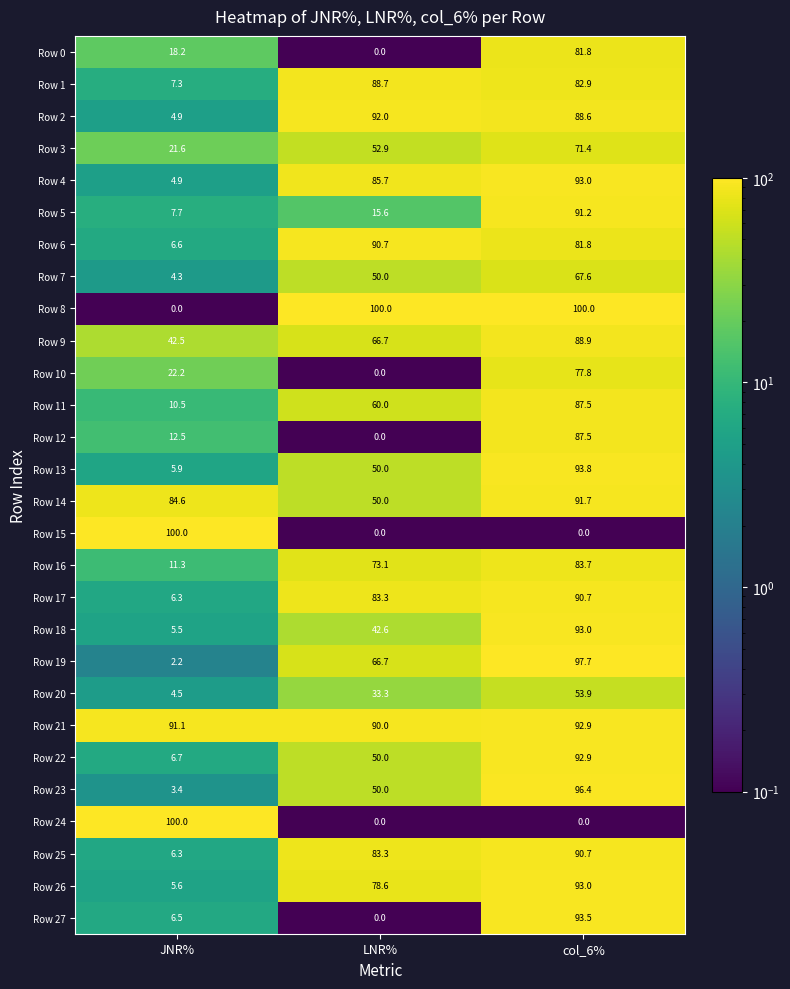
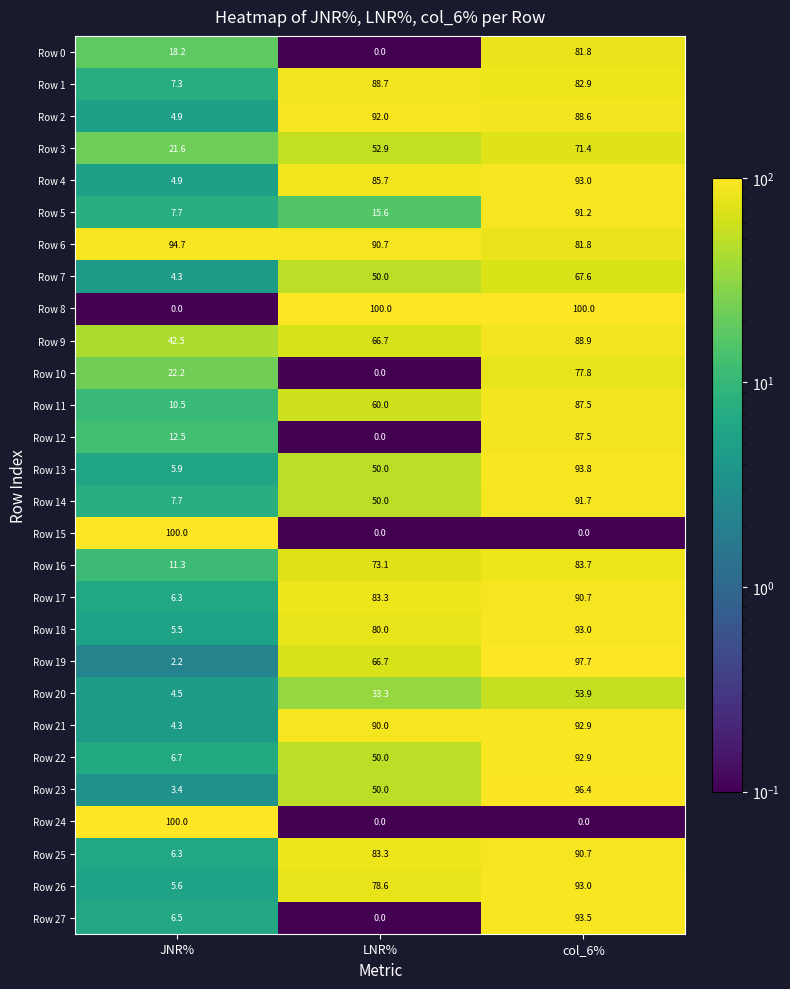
Row 6, JNR%: 6.6 -> 94.7
Row 14, JNR%: 84.6 -> 7.7
Row 18, LNR%: 42.6 -> 80.0
Row 21, JNR%: 91.1 -> 4.3
